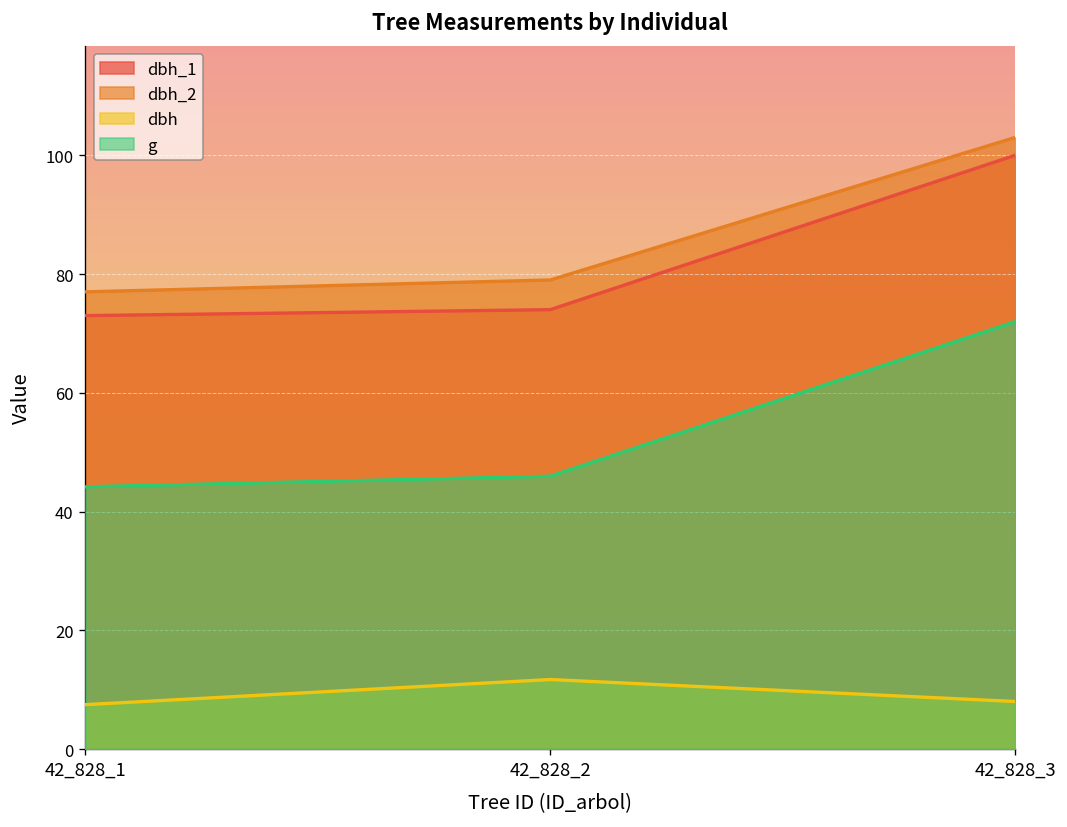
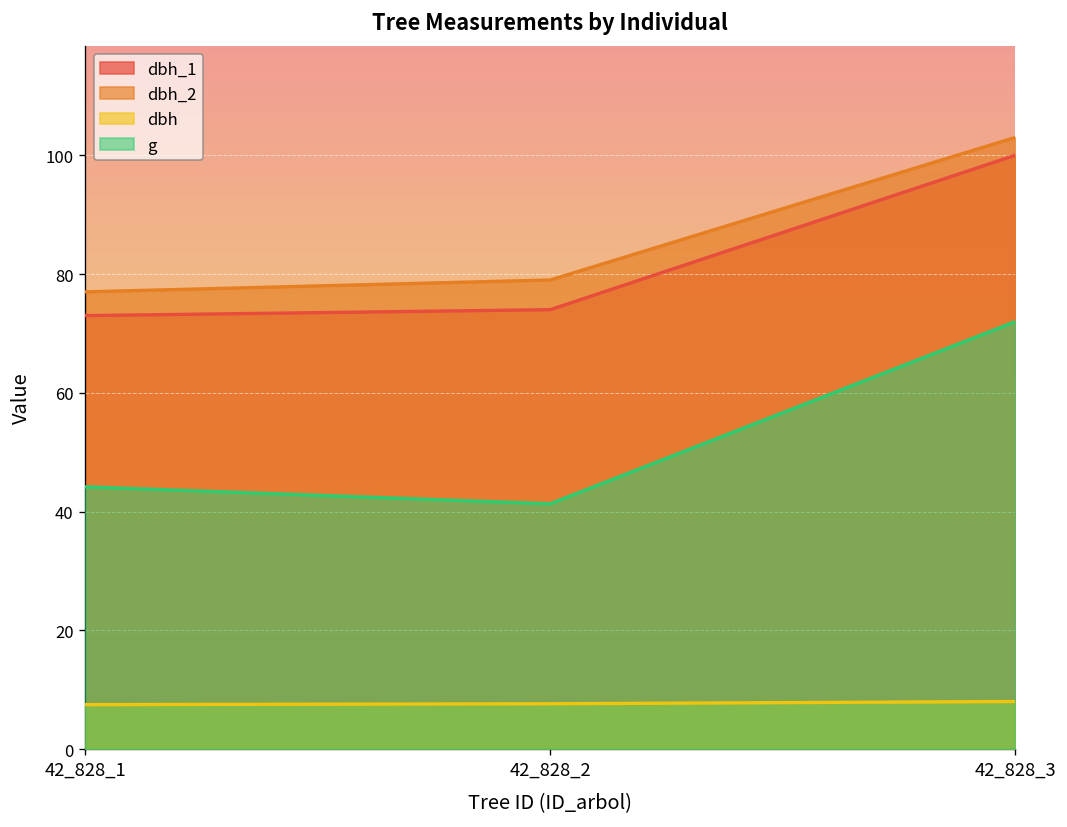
dbh, 42_828_2: 12 -> 8
g, 42_828_2: 46 -> 41
